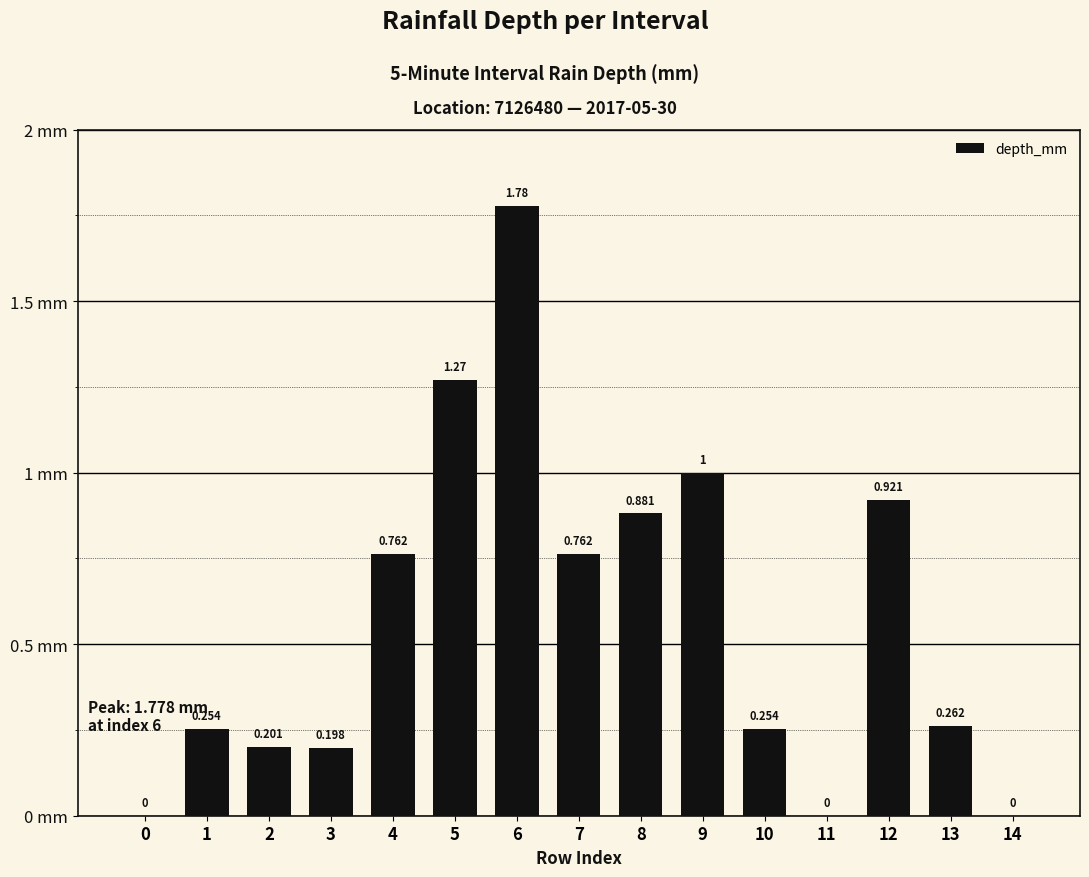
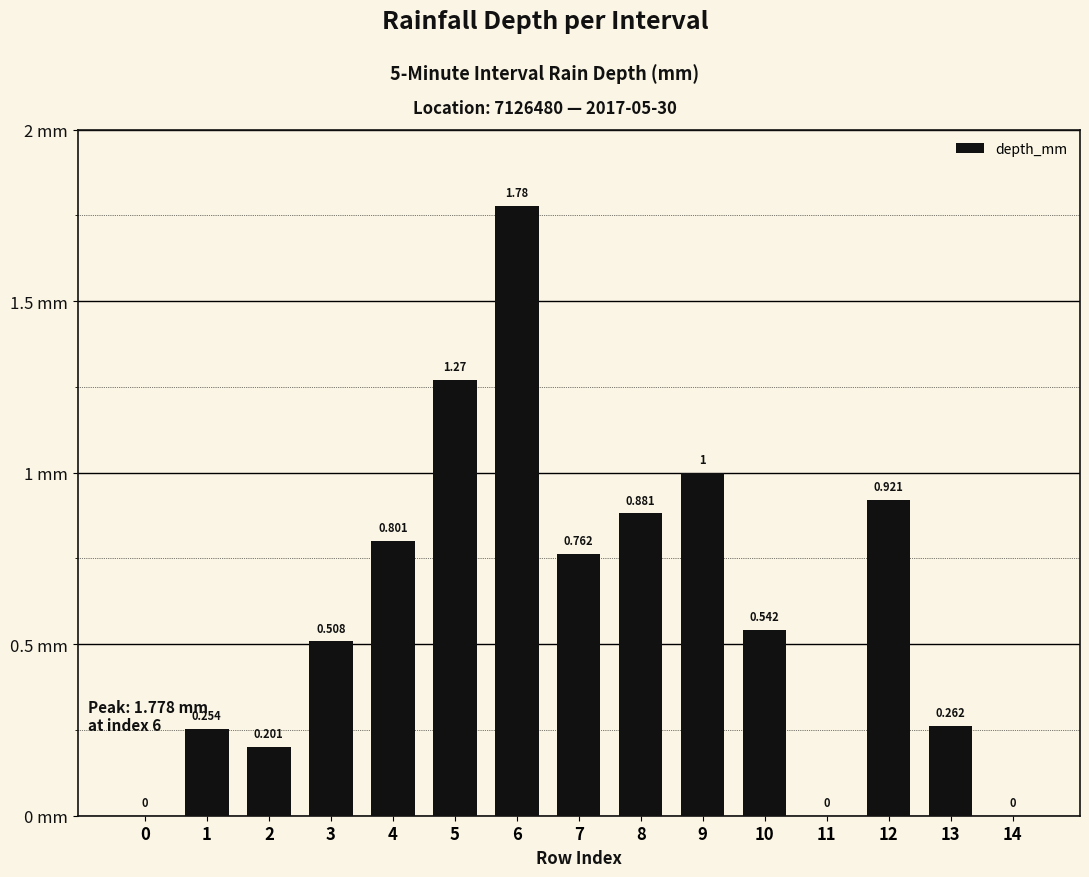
3: 0.198 -> 0.508
4: 0.762 -> 0.801
10: 0.254 -> 0.542
